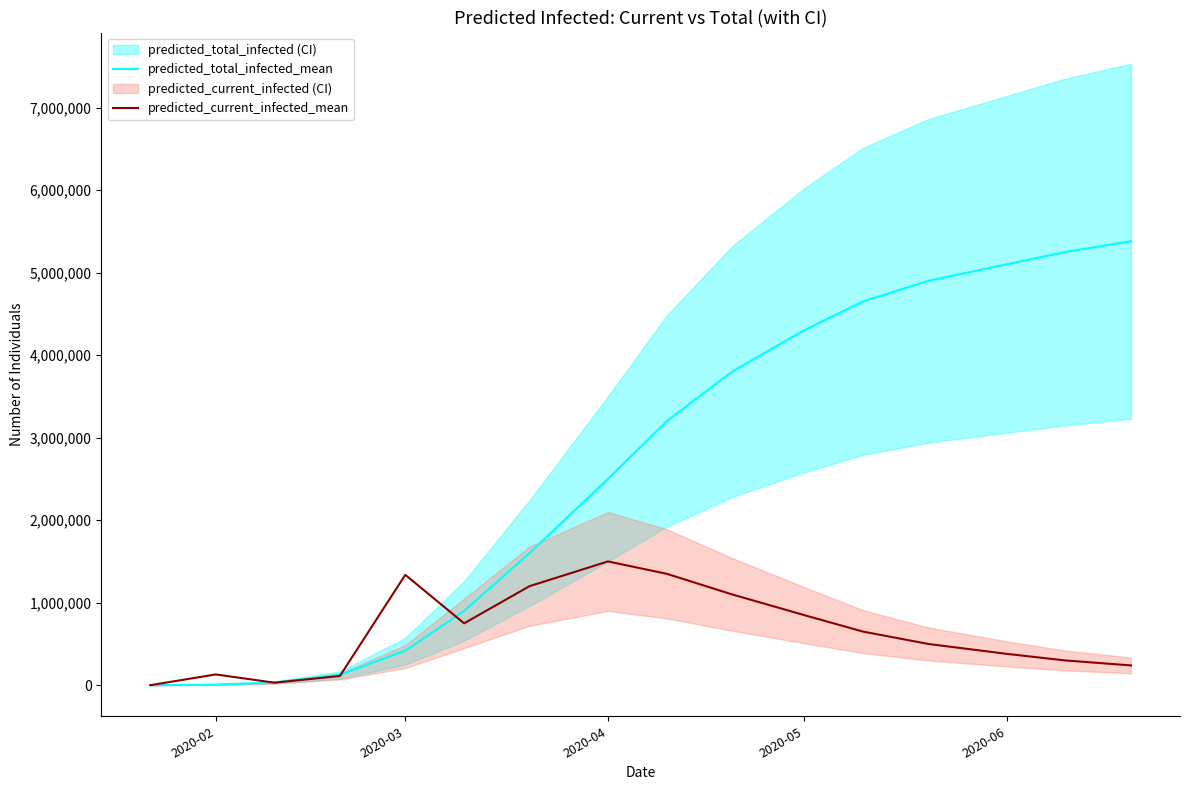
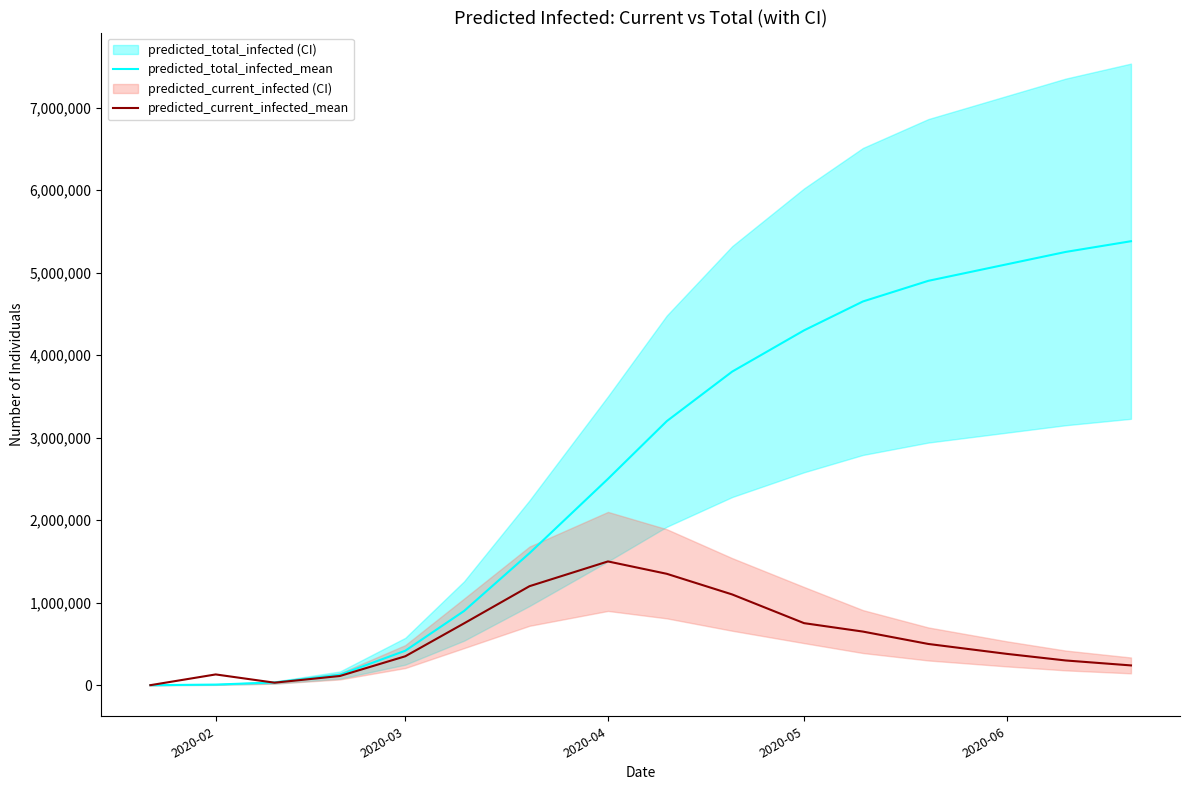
predicted_current_infected_mean, 2020-03: 1,300,000 -> 400,000
predicted_current_infected_mean, 2020-05: 900,000 -> 800,000
